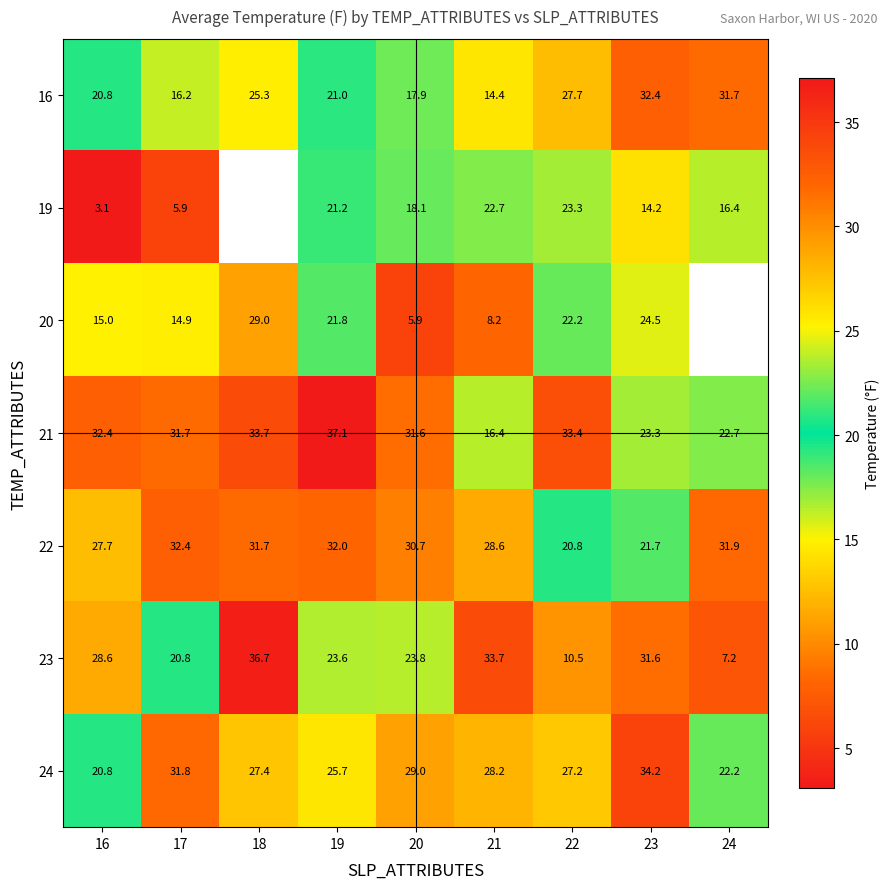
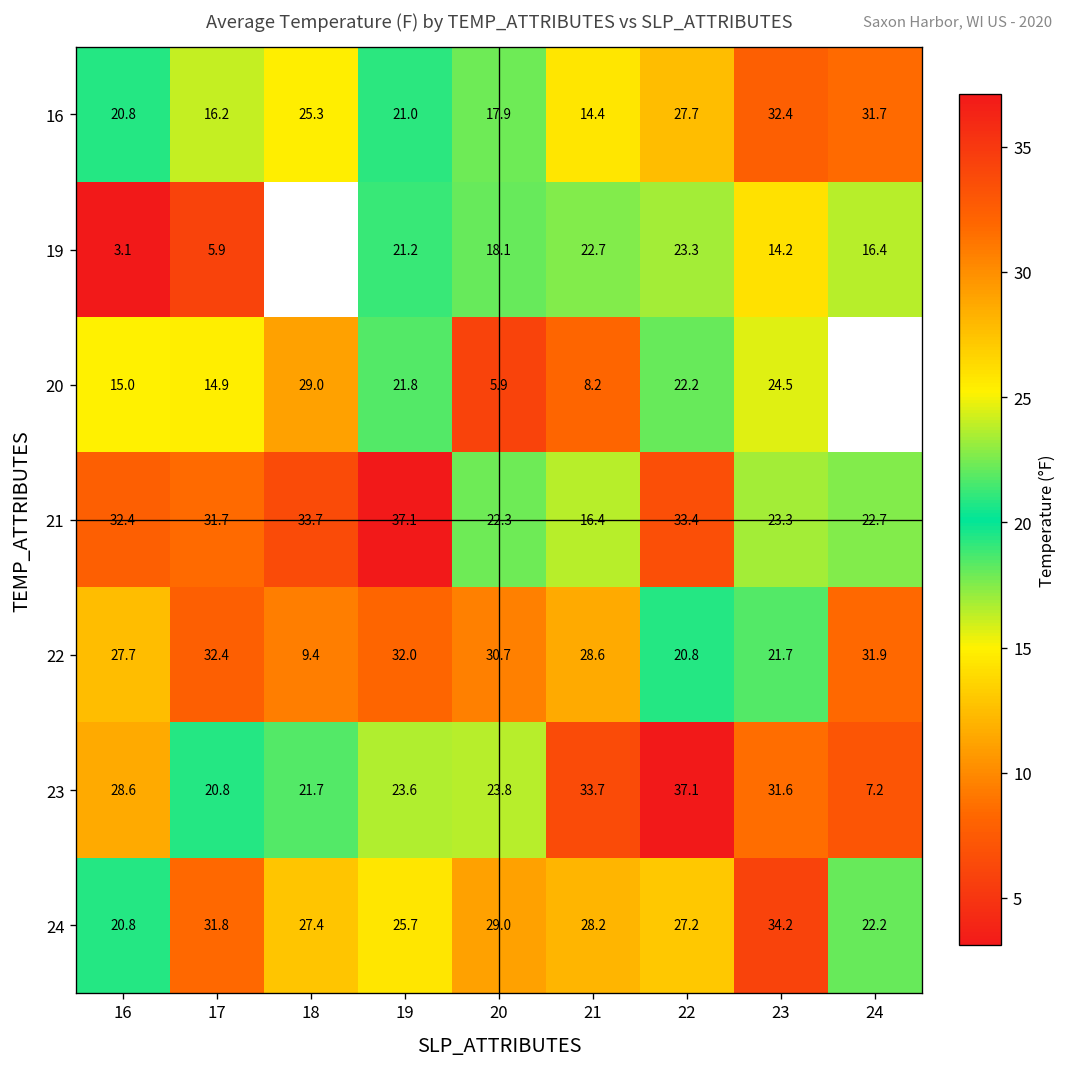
21, 20: 31.6 -> 22.3
22, 18: 31.7 -> 9.4
23, 18: 36.7 -> 21.7
23, 22: 10.5 -> 37.1
